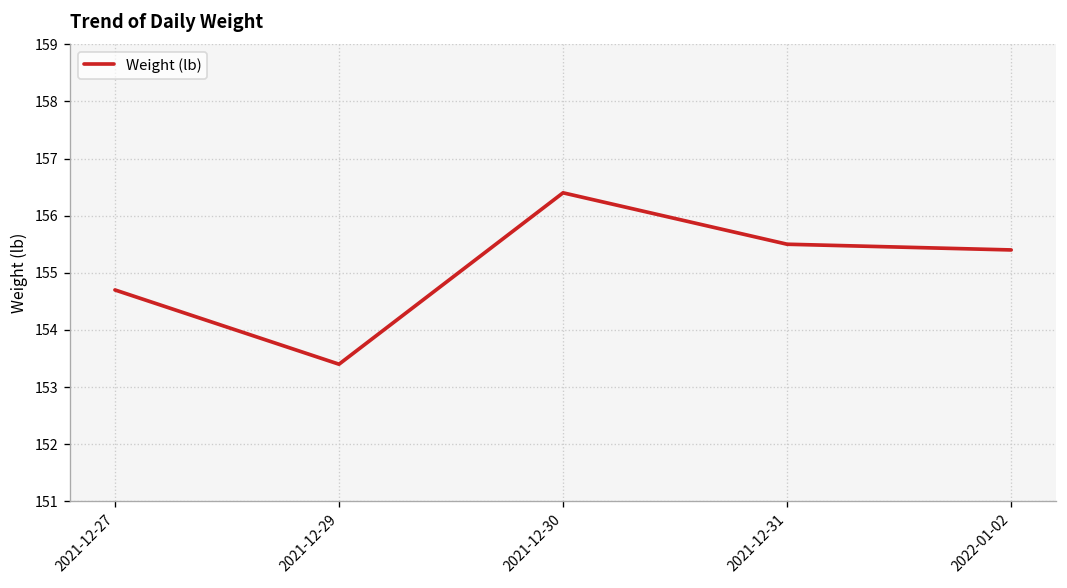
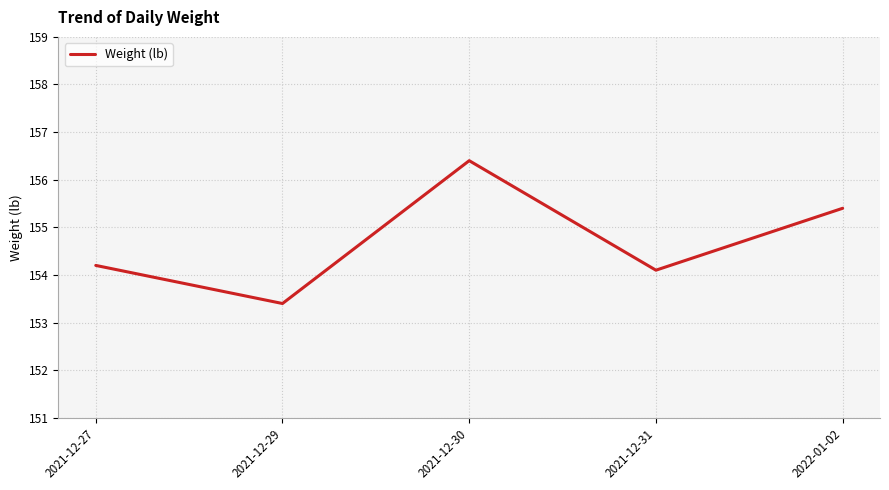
2021-12-27: 154.7 -> 154.2
2021-12-31: 155.5 -> 154.1
